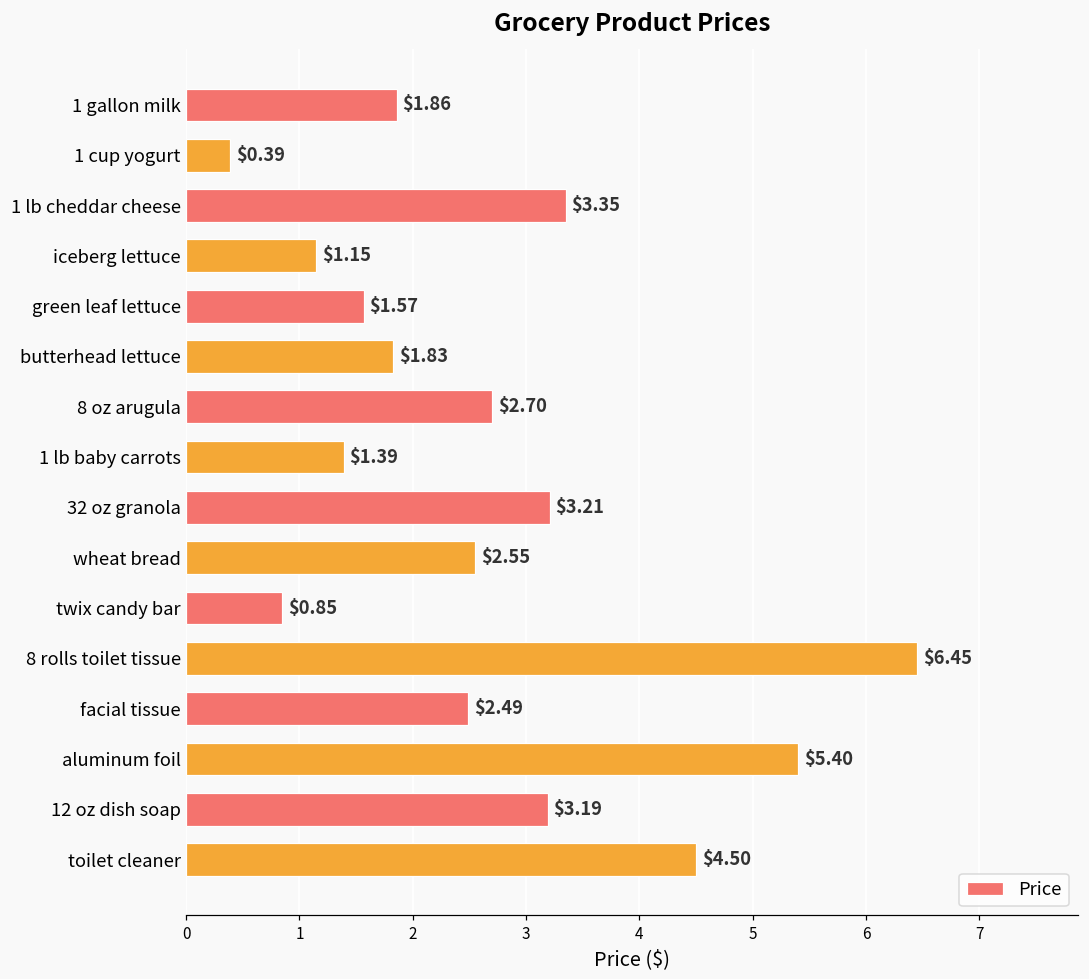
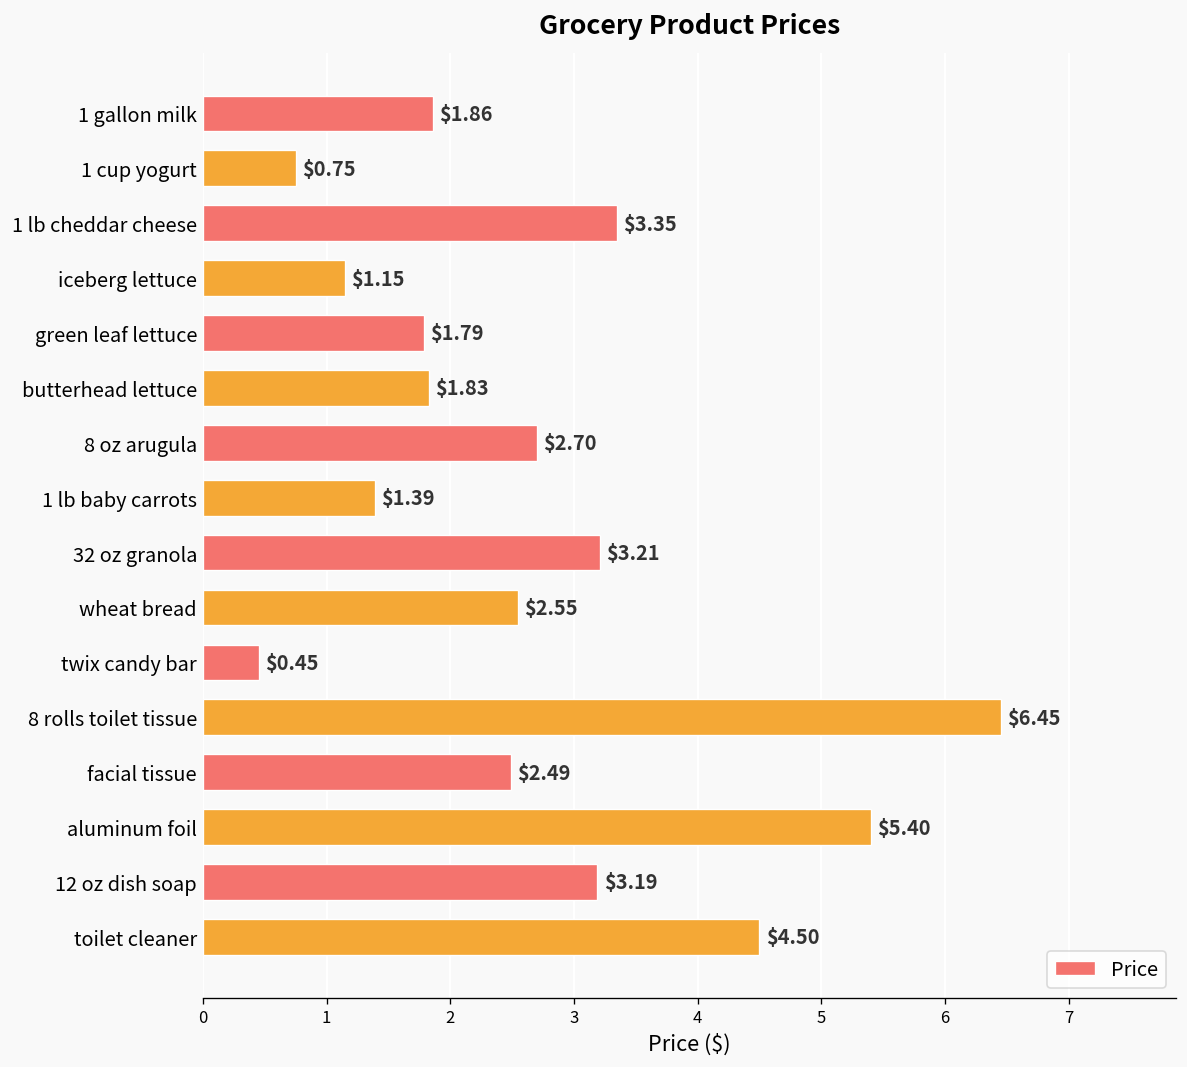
1 cup yogurt: $0.39 -> $0.75
green leaf lettuce: $1.57 -> $1.79
twix candy bar: $0.85 -> $0.45
